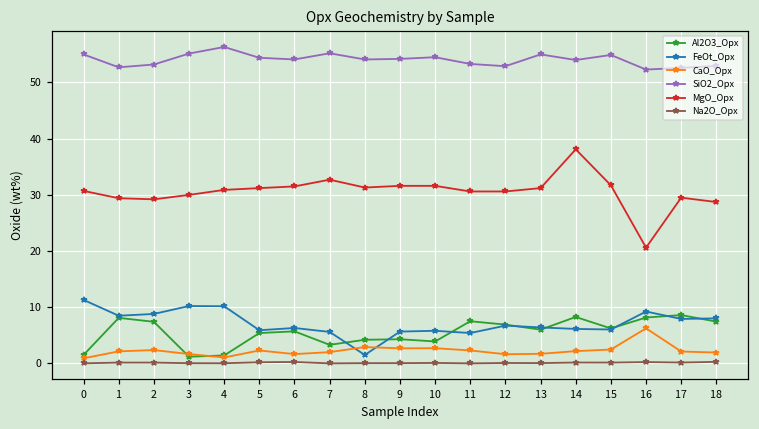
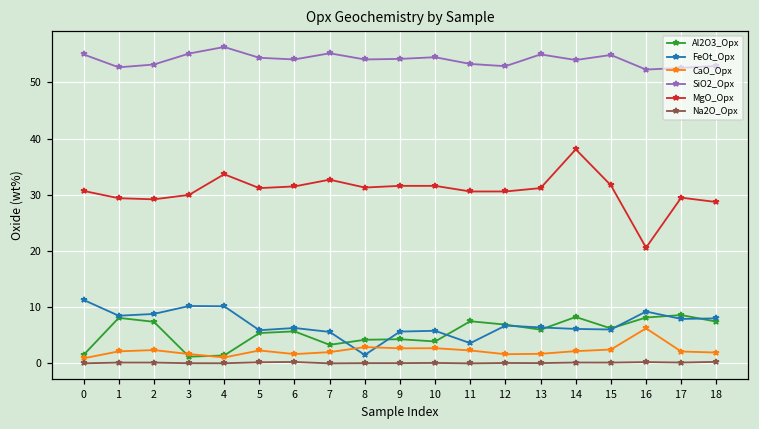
MgO_Opx, 4: 31 -> 34
FeOt_Opx, 11: 5 -> 4
